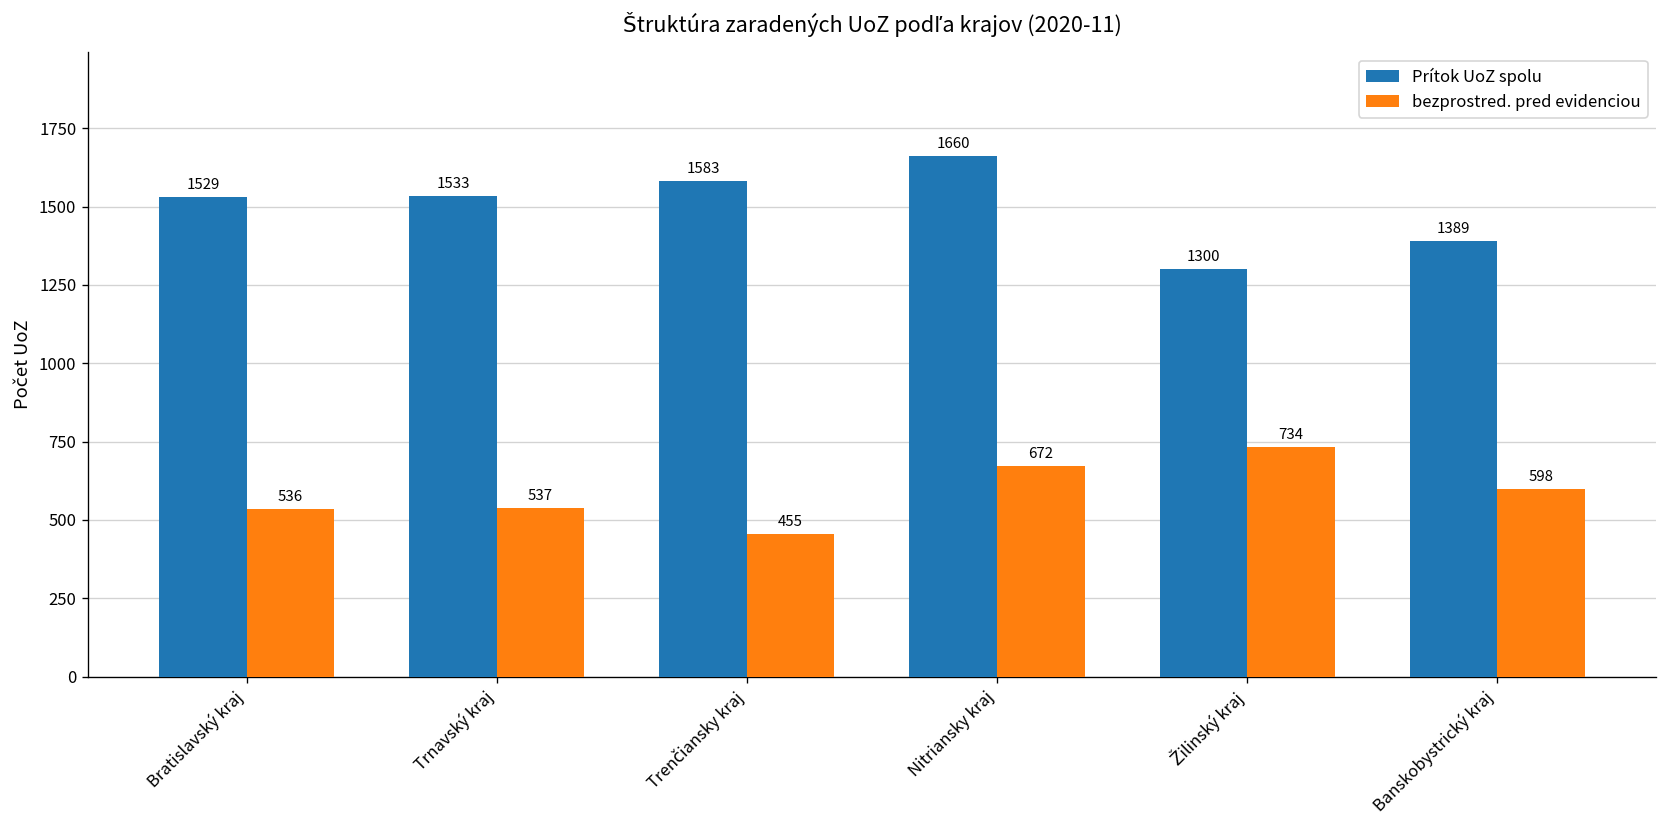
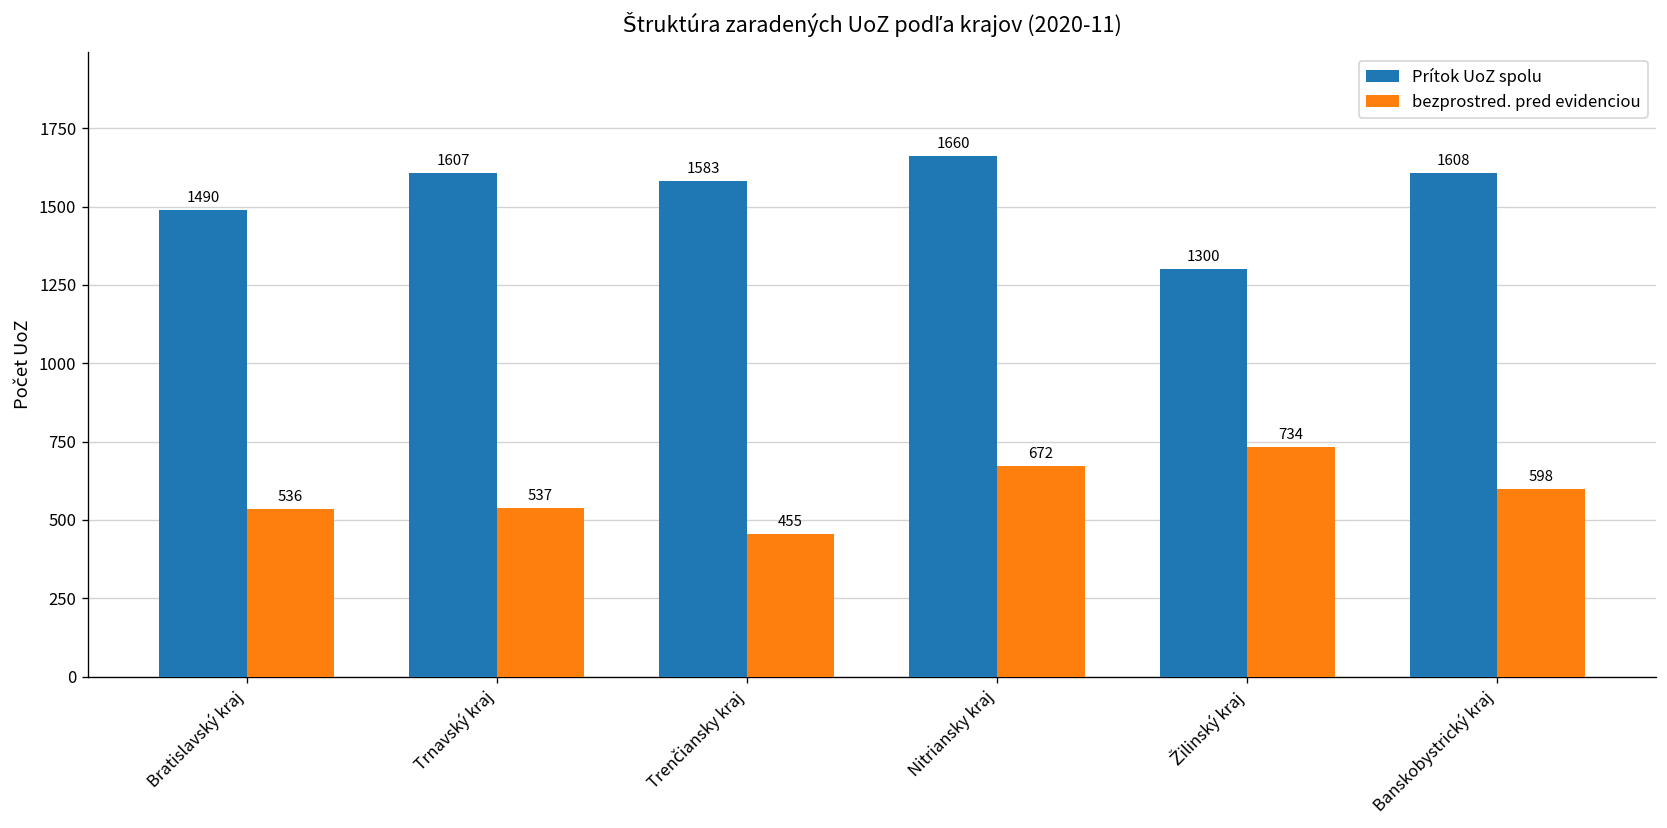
Prítok UoZ spolu, Bratislavský kraj: 1529 -> 1490
Prítok UoZ spolu, Trnavský kraj: 1533 -> 1607
Prítok UoZ spolu, Banskobystrický kraj: 1389 -> 1608
